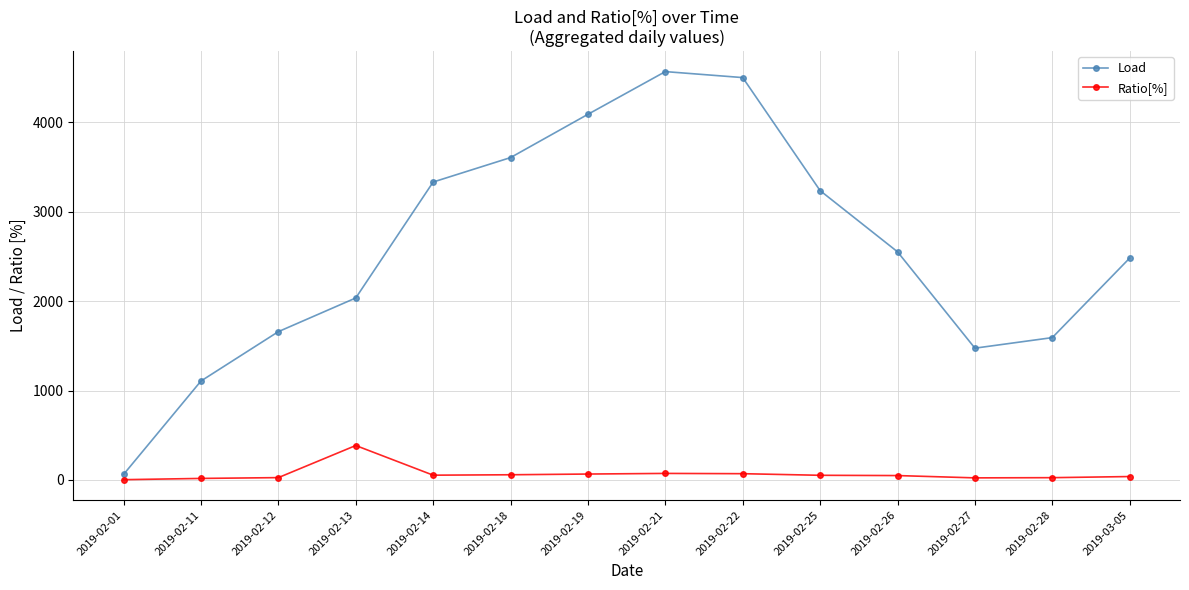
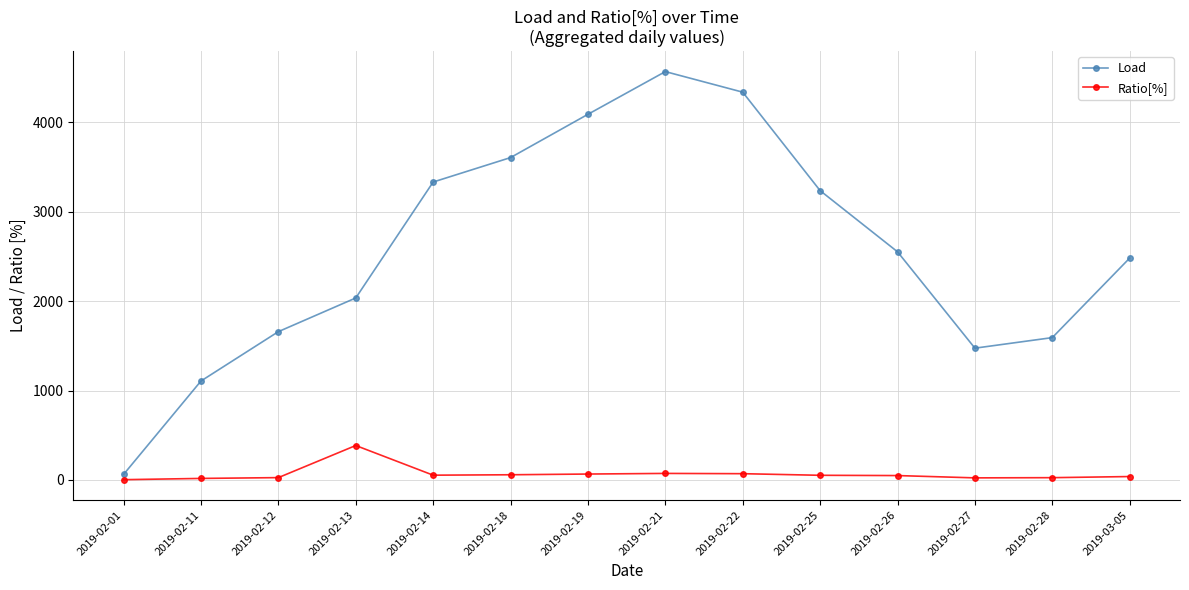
Load, 2019-02-22: 4500 -> 4300
